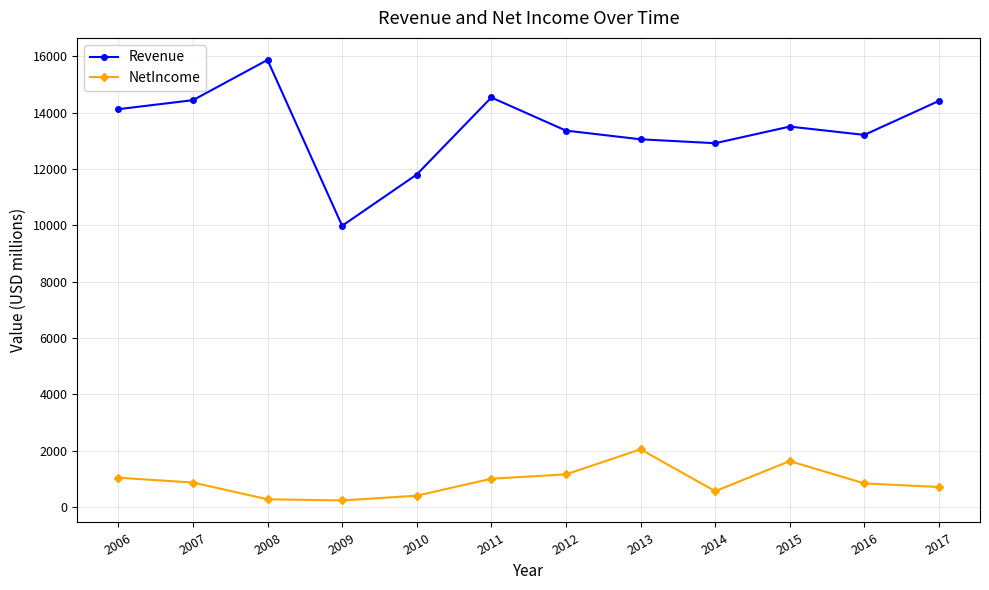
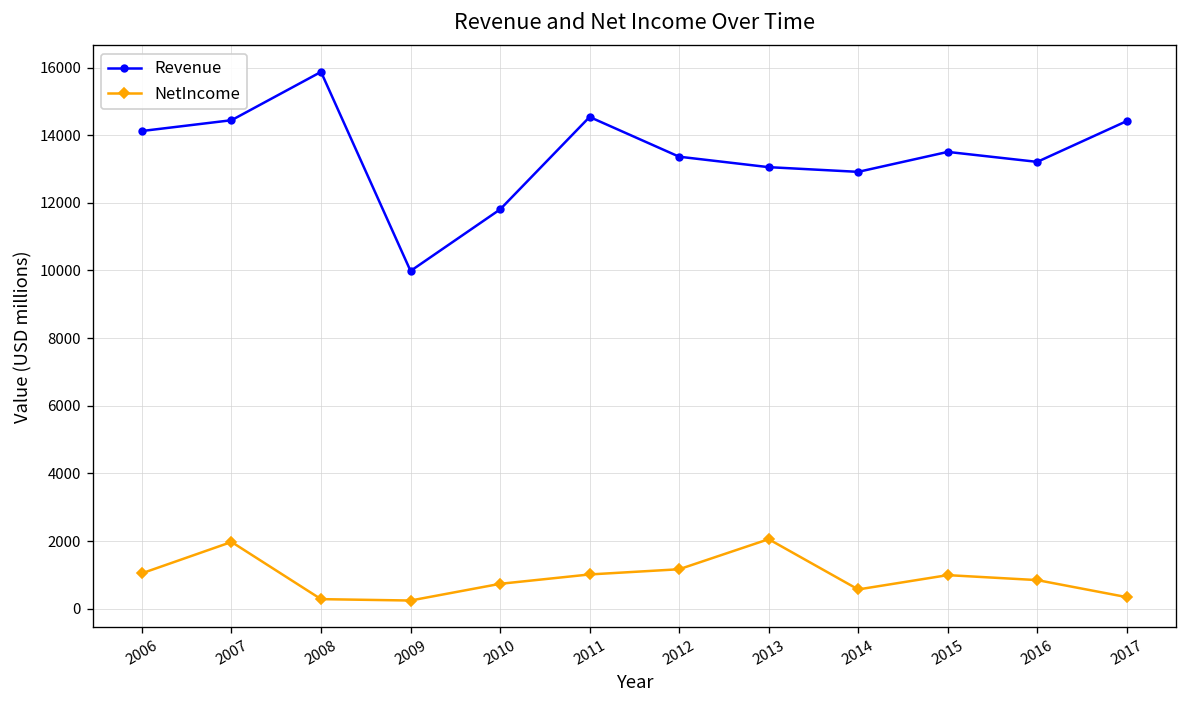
NetIncome, 2007: 900 -> 2000
NetIncome, 2010: 400 -> 700
NetIncome, 2015: 1600 -> 1000
NetIncome, 2017: 700 -> 300
